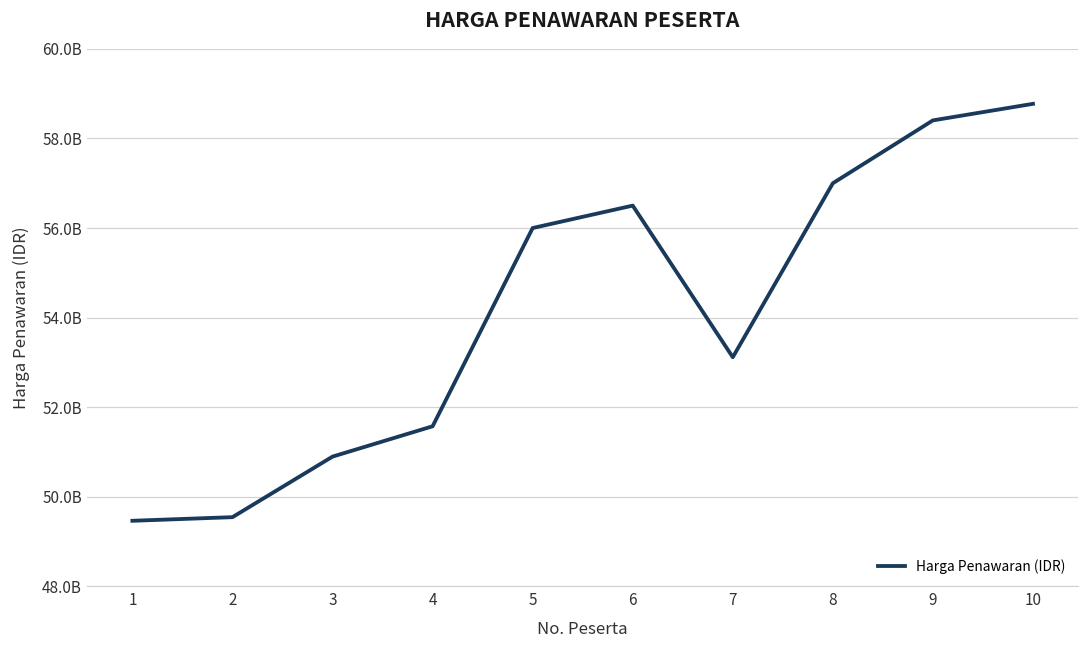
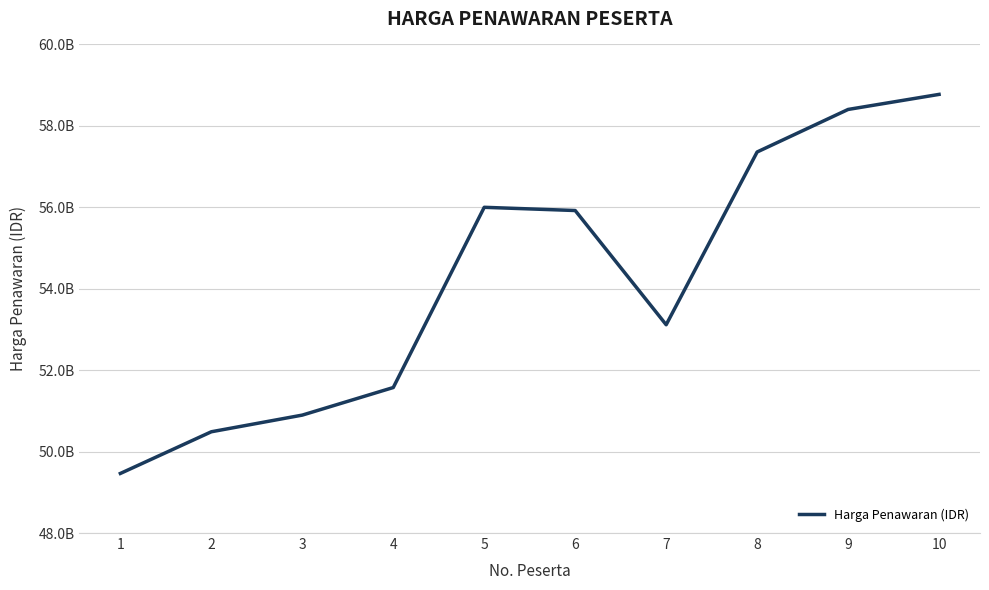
2: 49500000000 -> 50500000000
6: 56500000000 -> 55900000000
8: 57000000000 -> 57400000000
